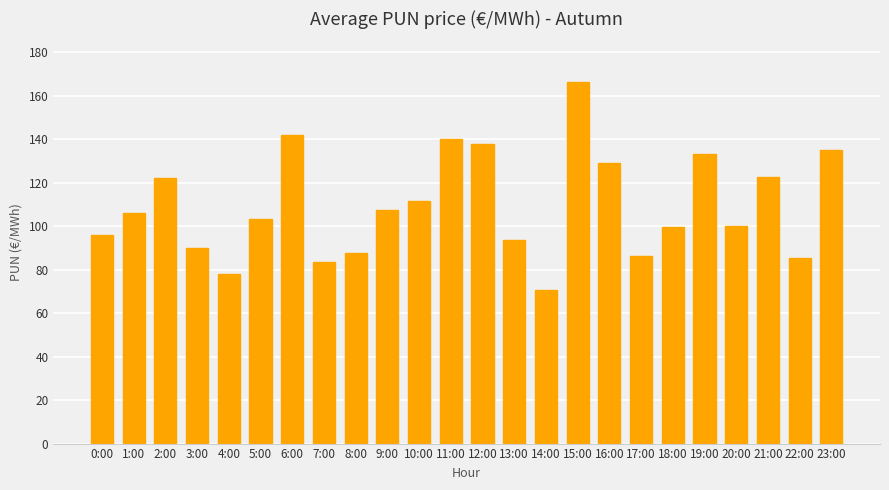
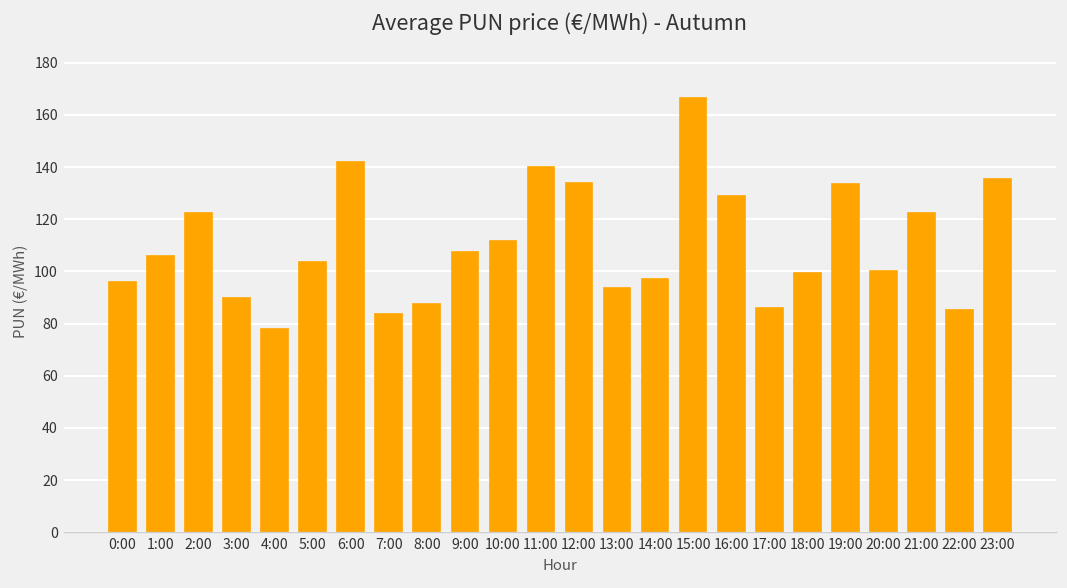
12:00: 138 -> 134
14:00: 71 -> 97
